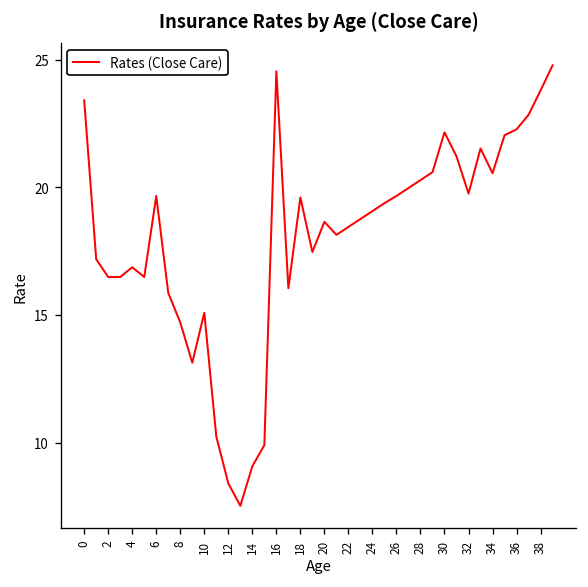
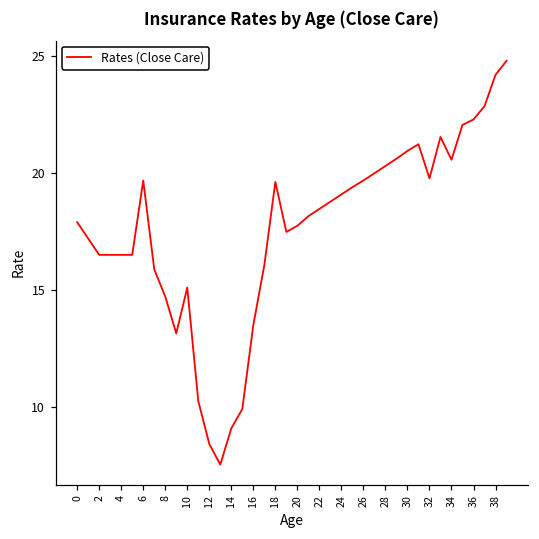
0: 23.4 -> 17.9
4: 16.9 -> 16.5
16: 24.5 -> 13.5
20: 18.6 -> 17.7
30: 22.2 -> 20.9
38: 23.8 -> 24.2
